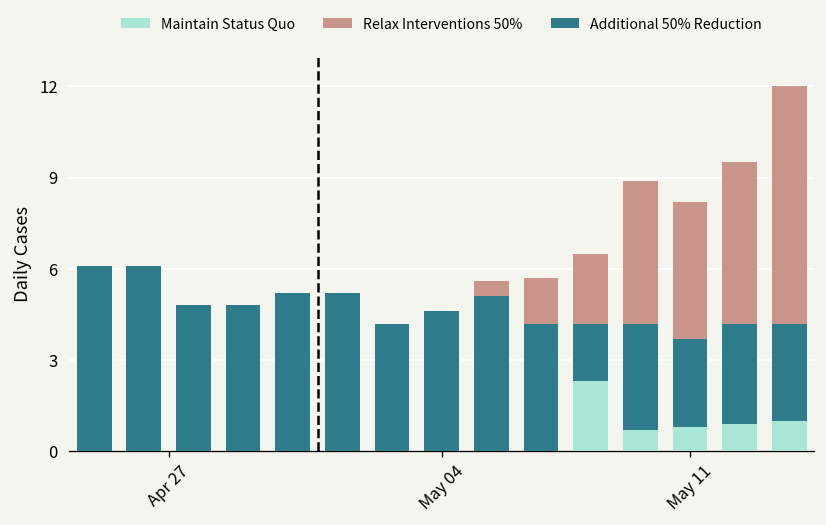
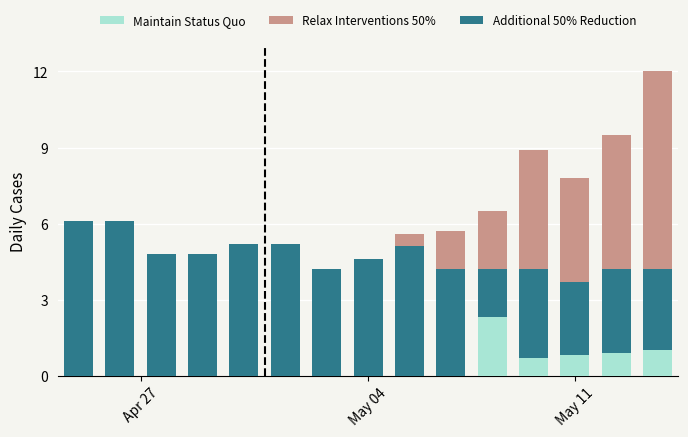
Relax Interventions 50%, May 11: 4.5 -> 4.1
